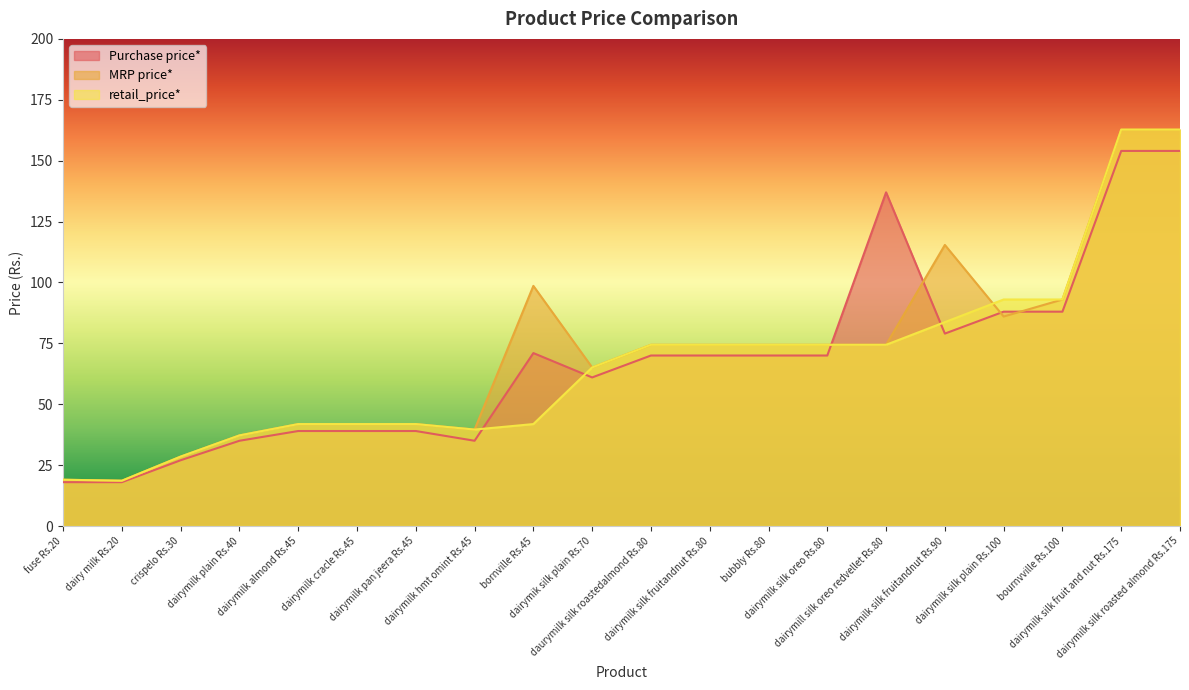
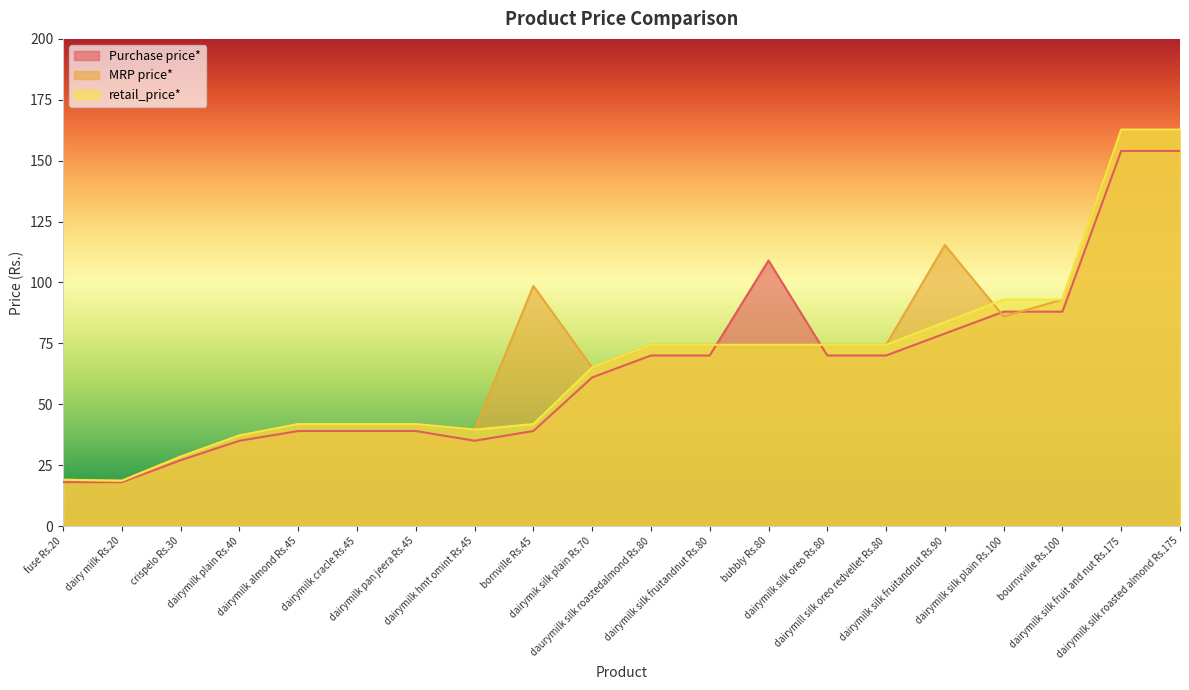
Purchase price*, bornville Rs.45: 71 -> 39
Purchase price*, bubbly Rs.80: 70 -> 109
Purchase price*, dairymill silk oreo redvellet Rs.80: 137 -> 70
